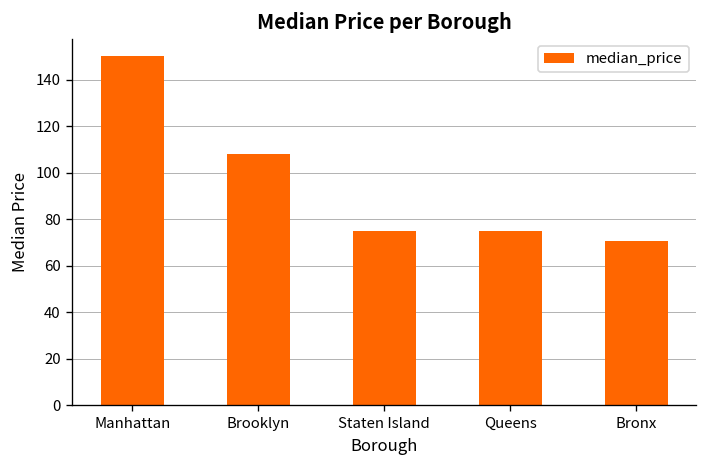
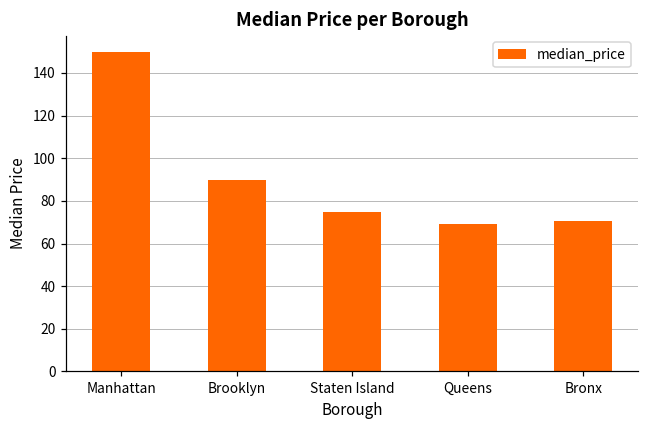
Brooklyn: 108 -> 90
Queens: 75 -> 69
